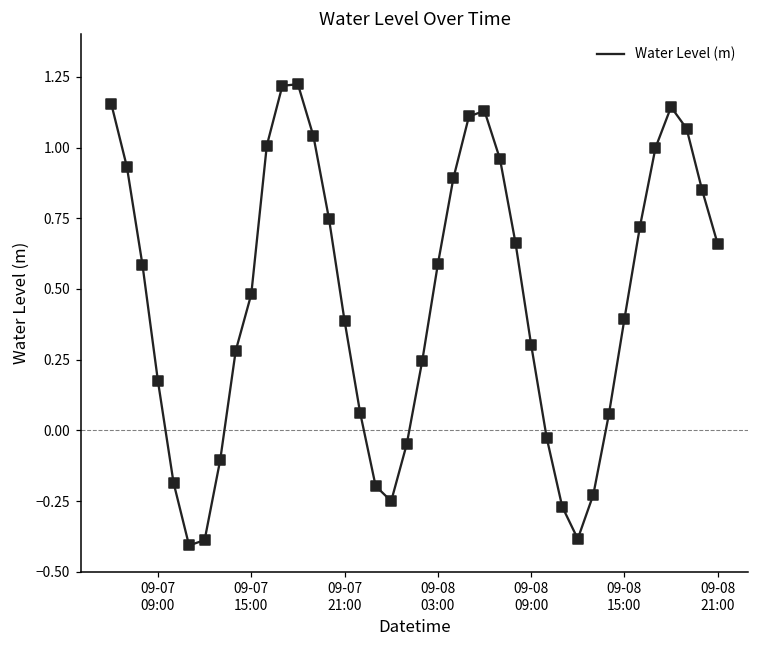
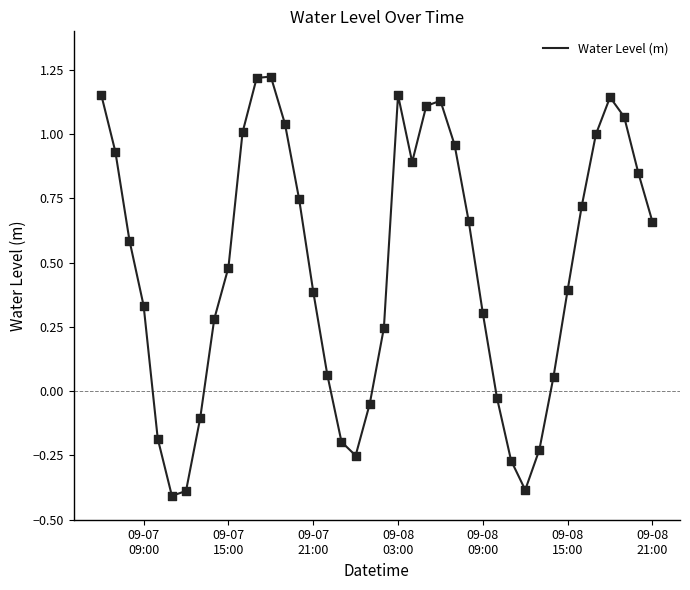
09-07 09:00: 0.17 -> 0.33
09-08 03:00: 0.59 -> 1.15
